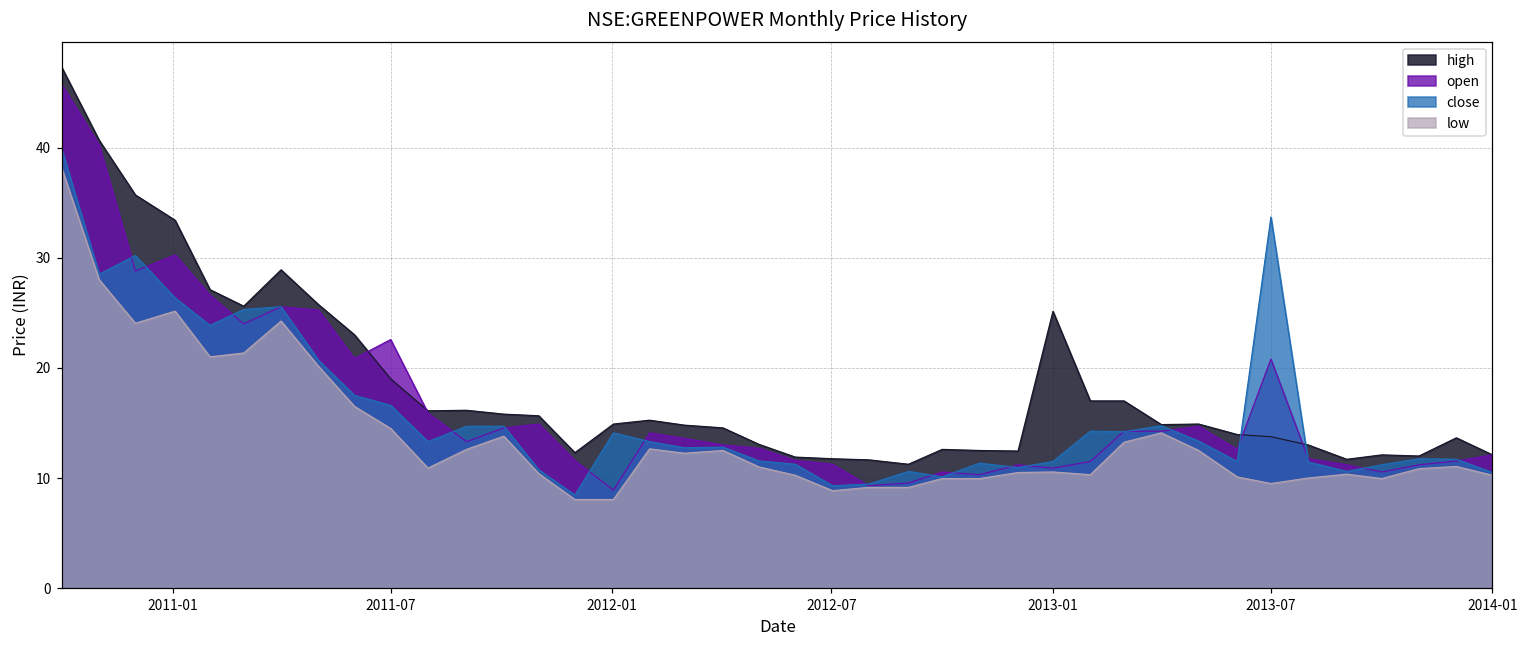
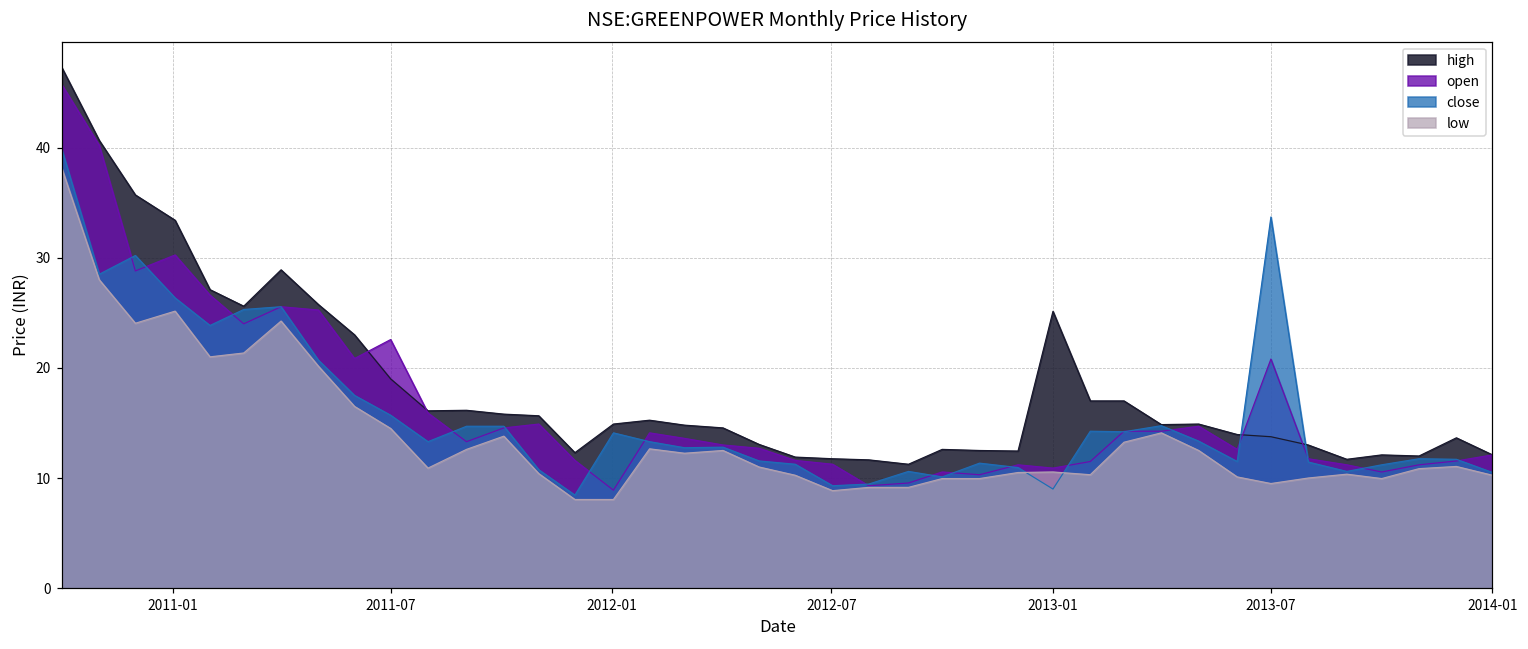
close, 2011-07: 16.6 -> 15.7
close, 2013-01: 11.5 -> 9.0
